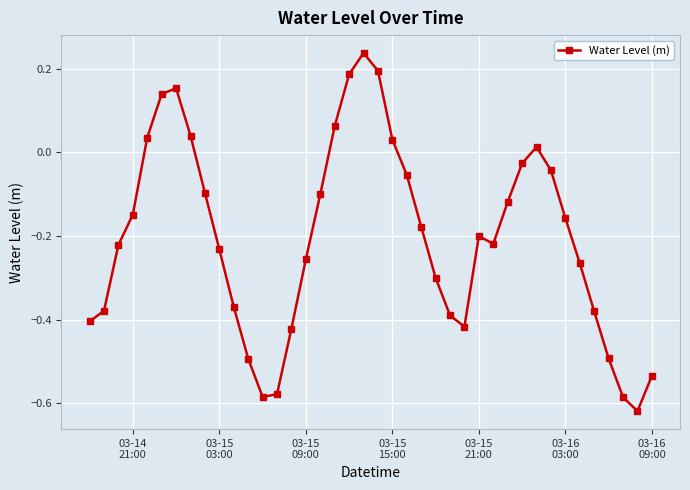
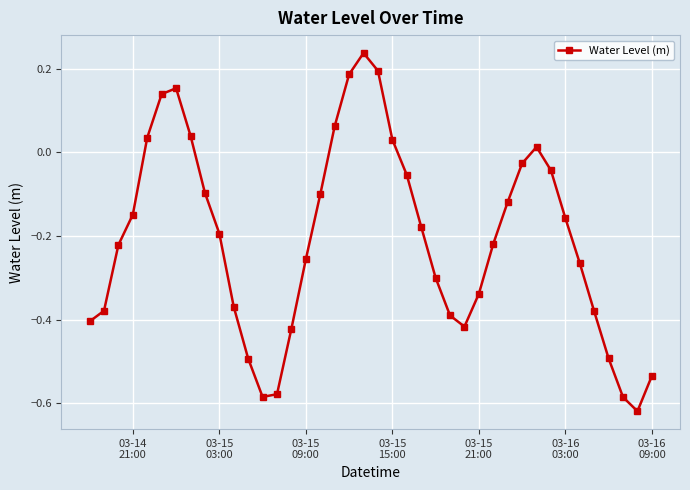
03-15 03:00: -0.23 -> -0.19
03-15 21:00: -0.20 -> -0.34
